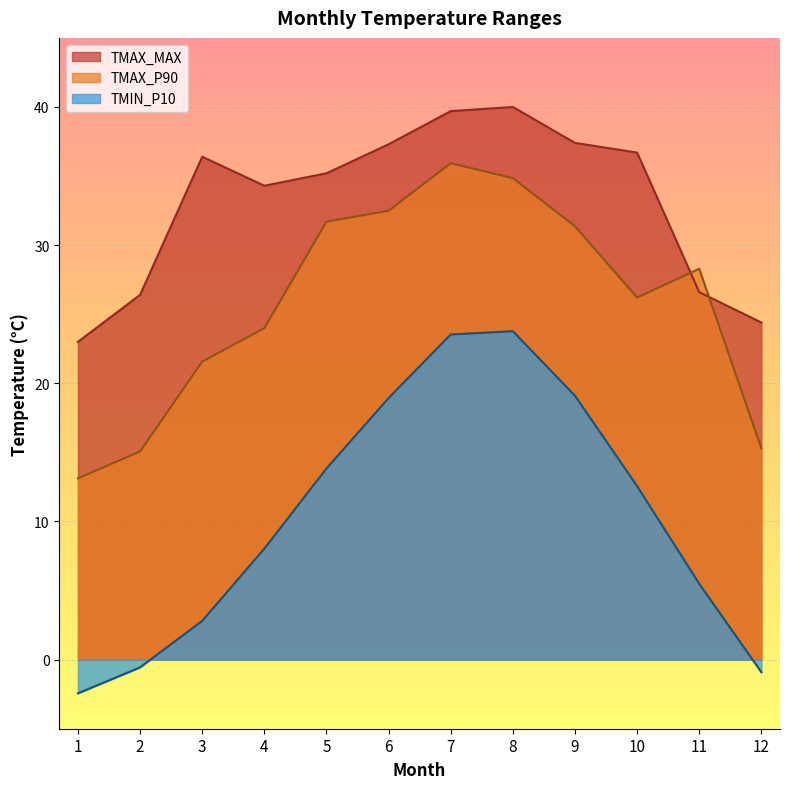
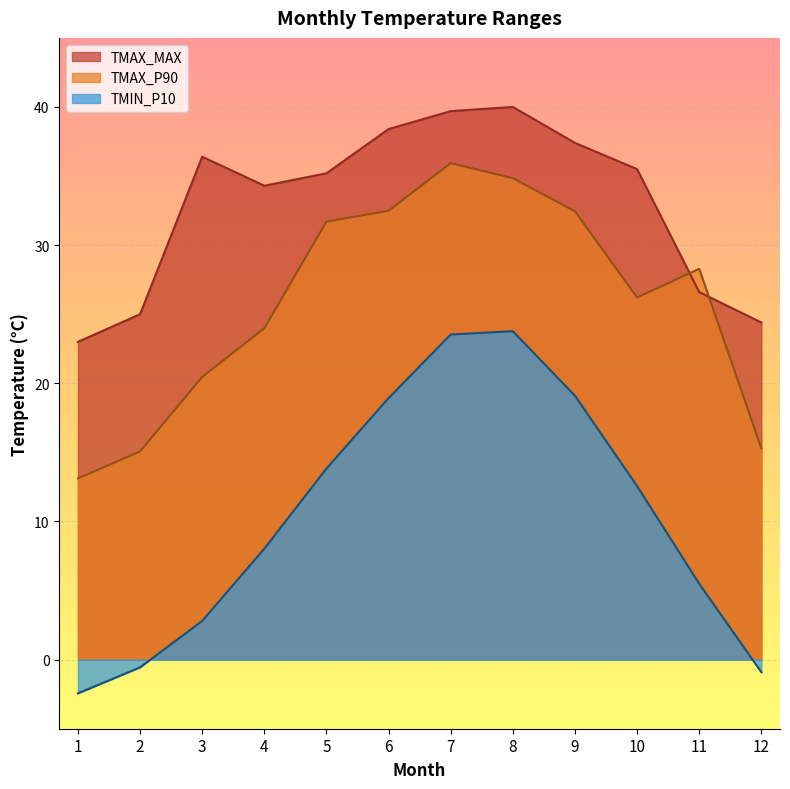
TMAX_MAX, 2: 26.4 -> 25.0
TMAX_P90, 3: 21.6 -> 20.5
TMAX_MAX, 6: 37.3 -> 38.4
TMAX_P90, 9: 31.4 -> 32.5
TMAX_MAX, 10: 36.7 -> 35.5
